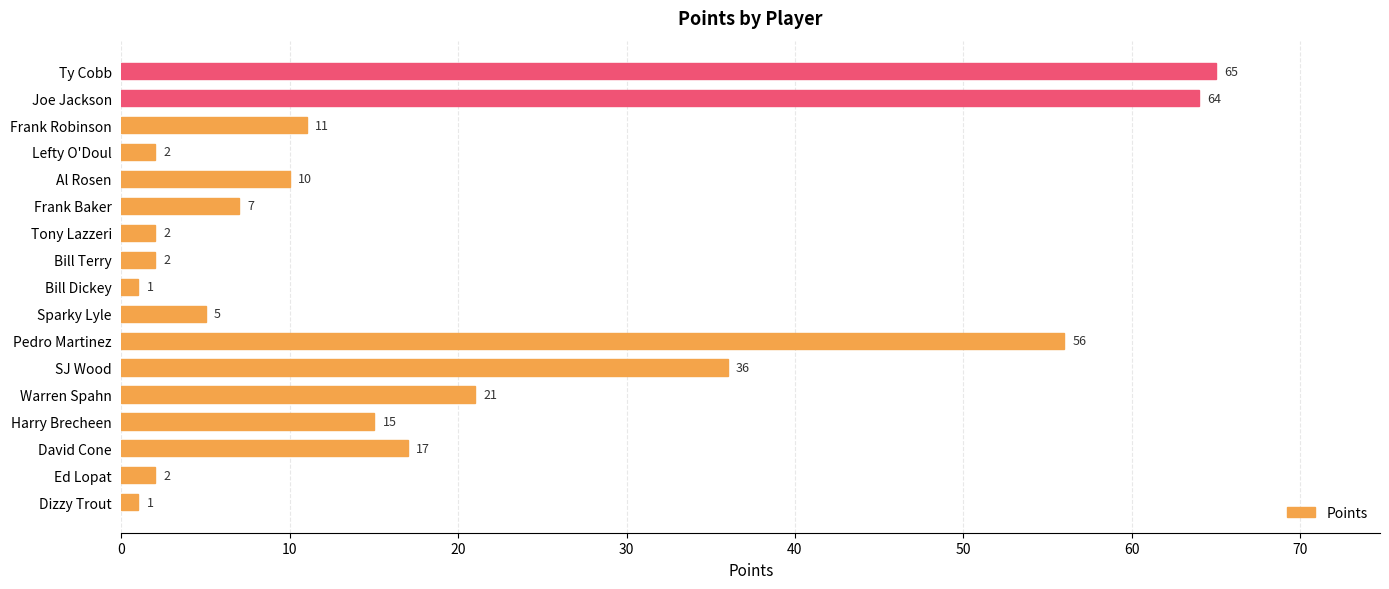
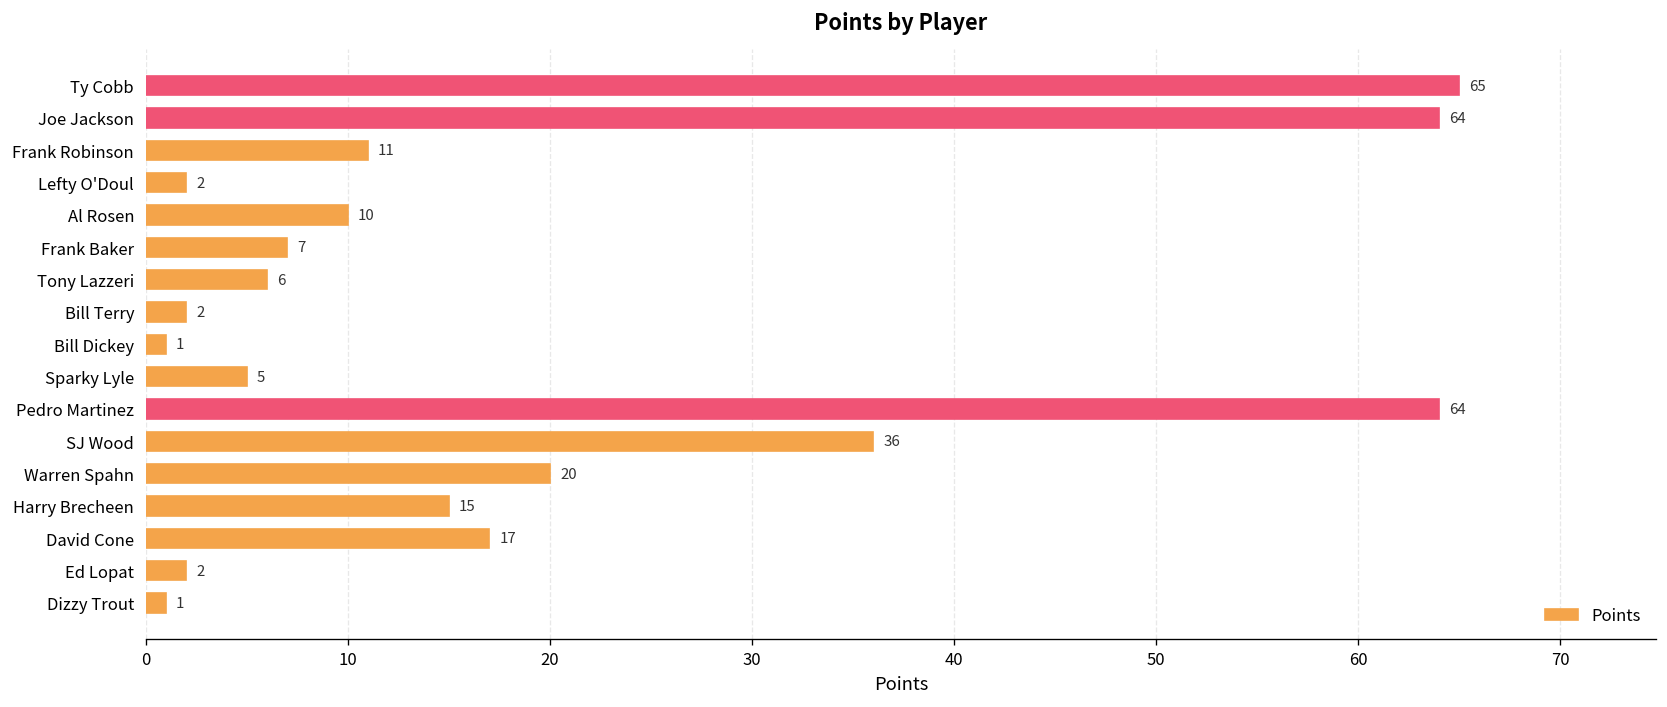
Tony Lazzeri: 2 -> 6
Pedro Martinez: 56 -> 64
Warren Spahn: 21 -> 20
